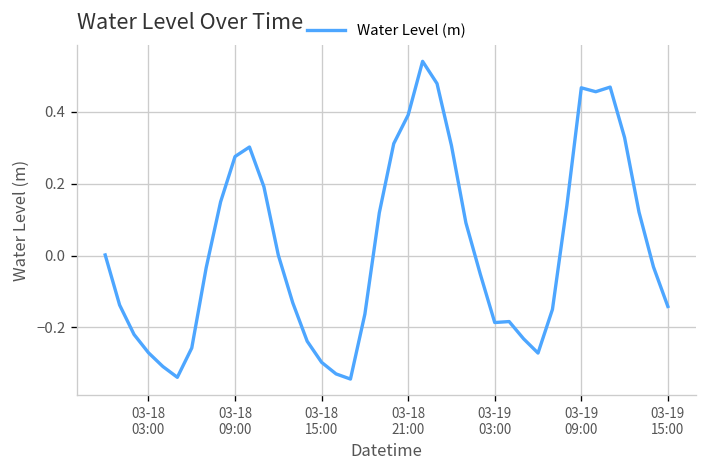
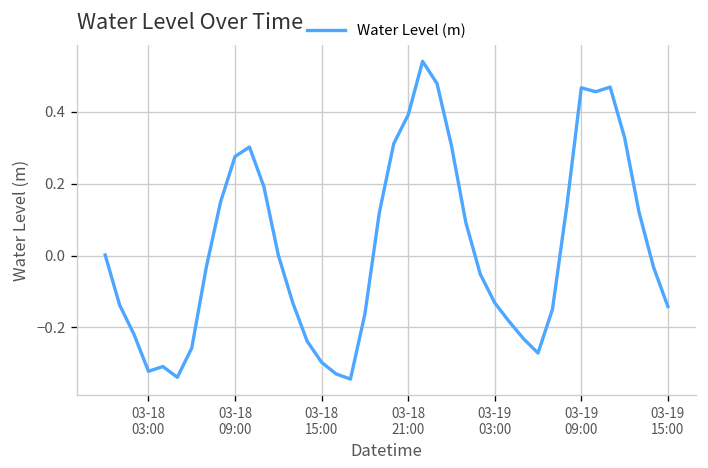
03-18 03:00: -0.27 -> -0.32
03-19 03:00: -0.19 -> -0.13
